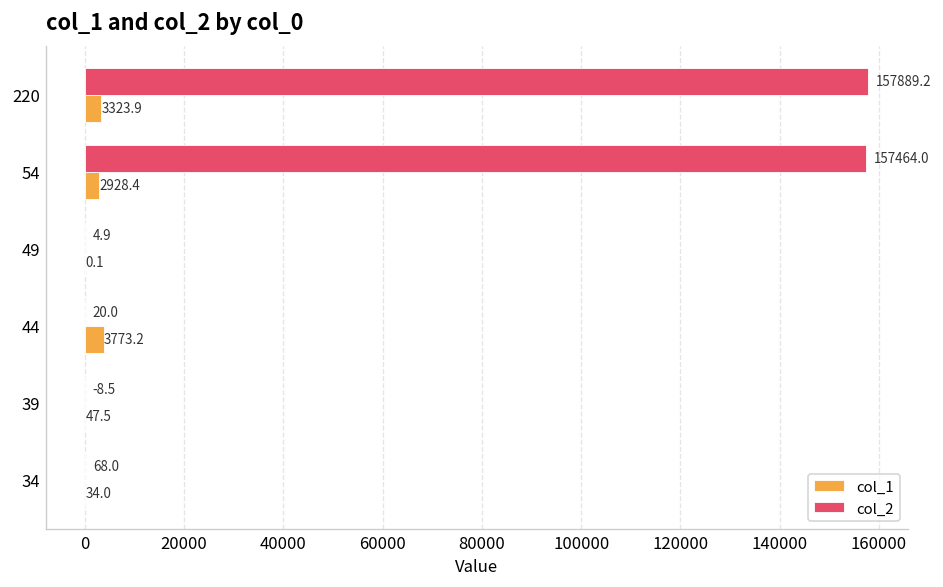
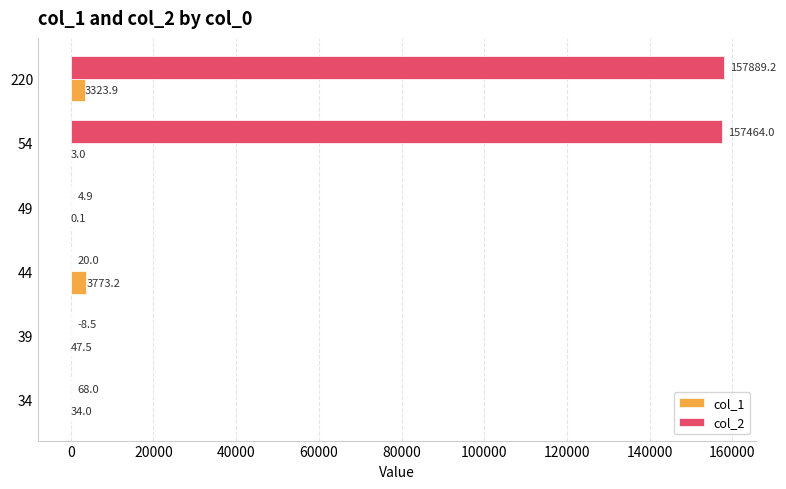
col_1, 54: 2928.4 -> 3.0
